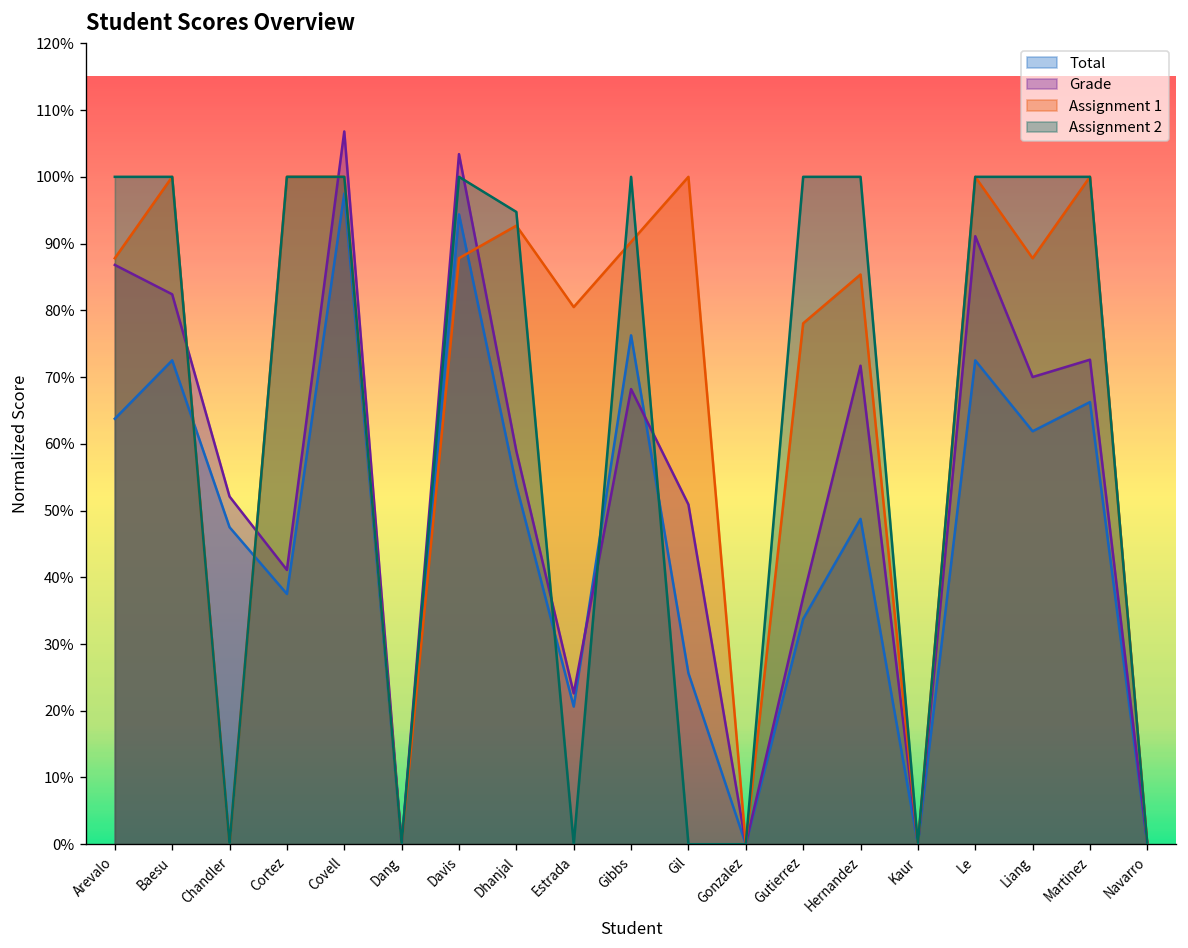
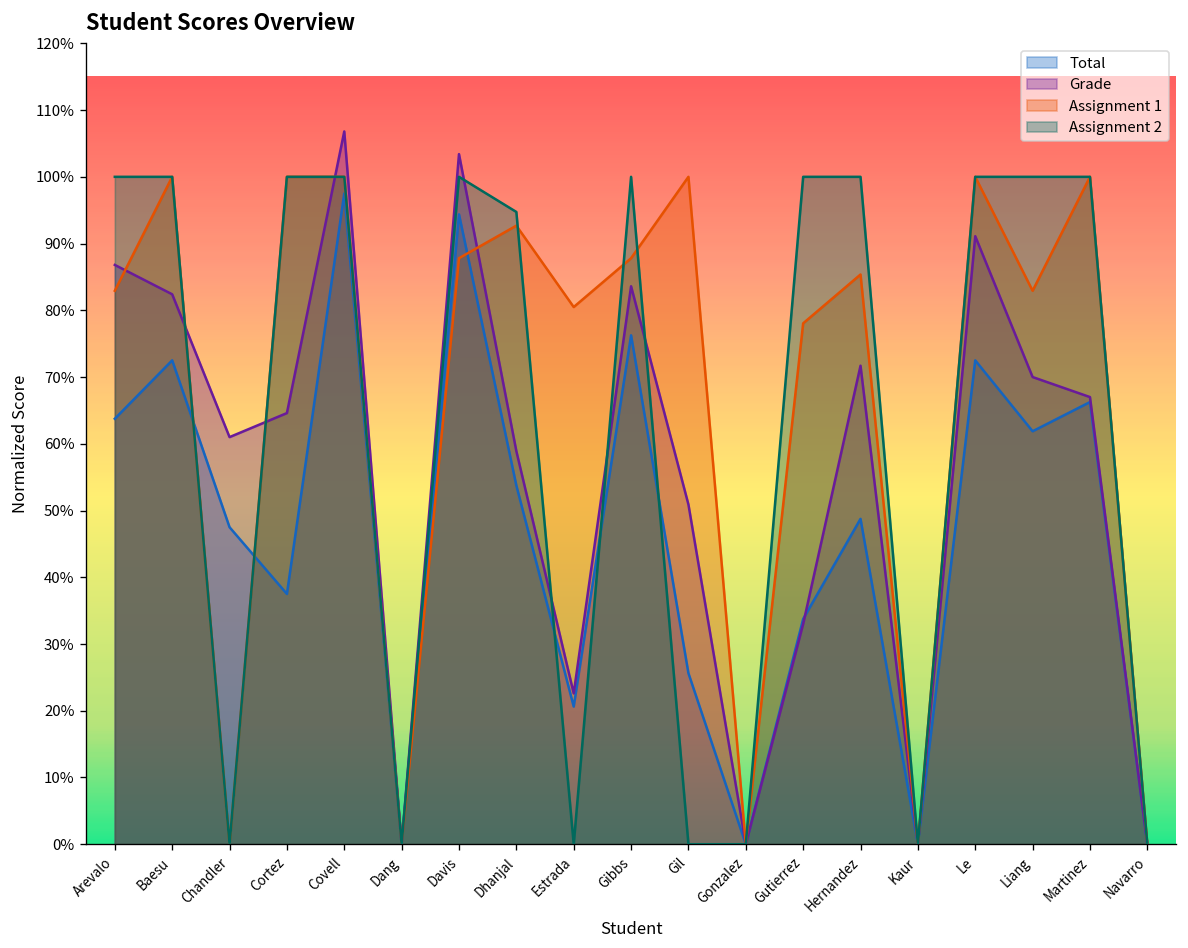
Assignment 1, Arevalo: 88% -> 83%
Grade, Chandler: 52% -> 61%
Grade, Cortez: 41% -> 65%
Grade, Gibbs: 68% -> 84%
Assignment 1, Gibbs: 90% -> 88%
Grade, Gutierrez: 37% -> 33%
Assignment 1, Liang: 88% -> 83%
Grade, Martinez: 73% -> 67%
